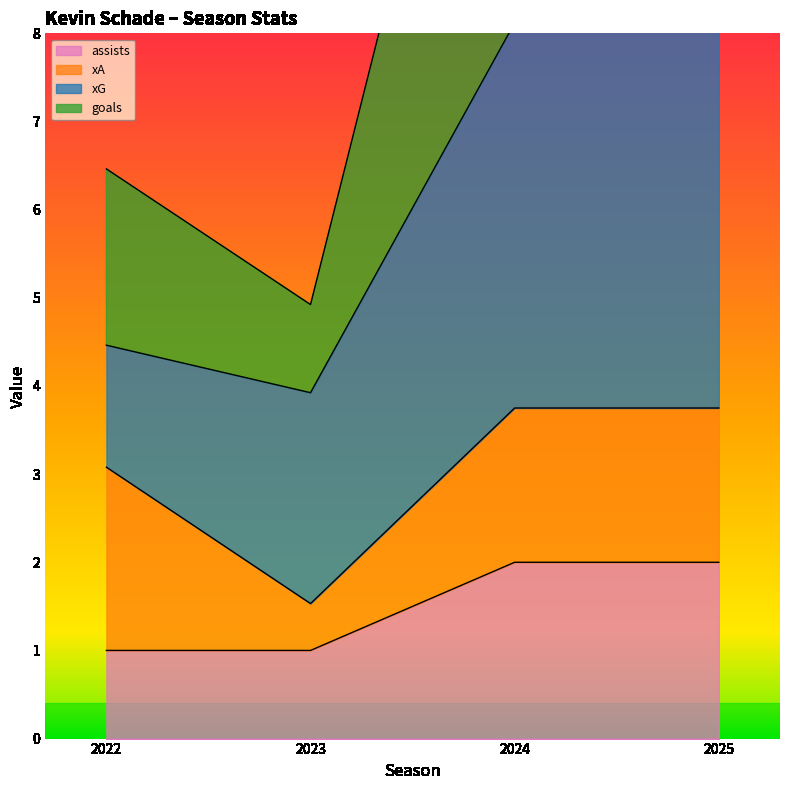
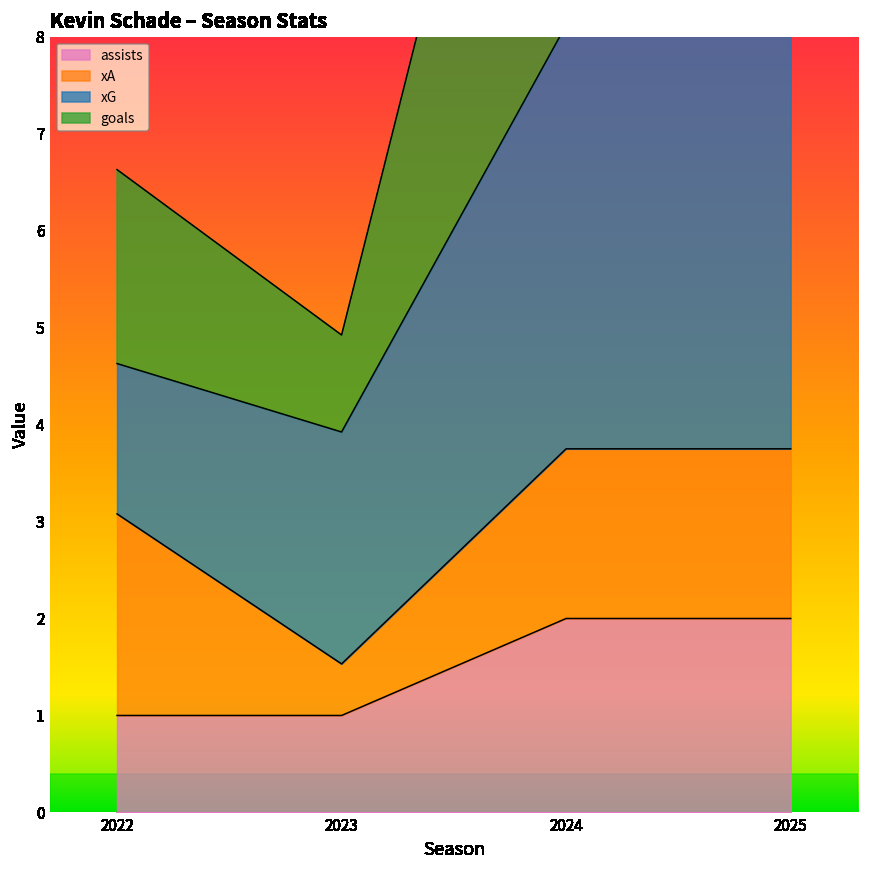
xG, 2022: 1.4 -> 1.6
